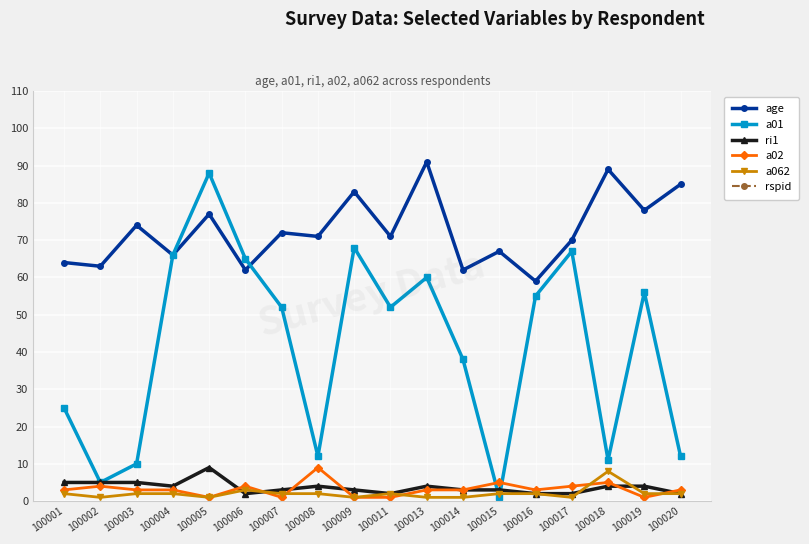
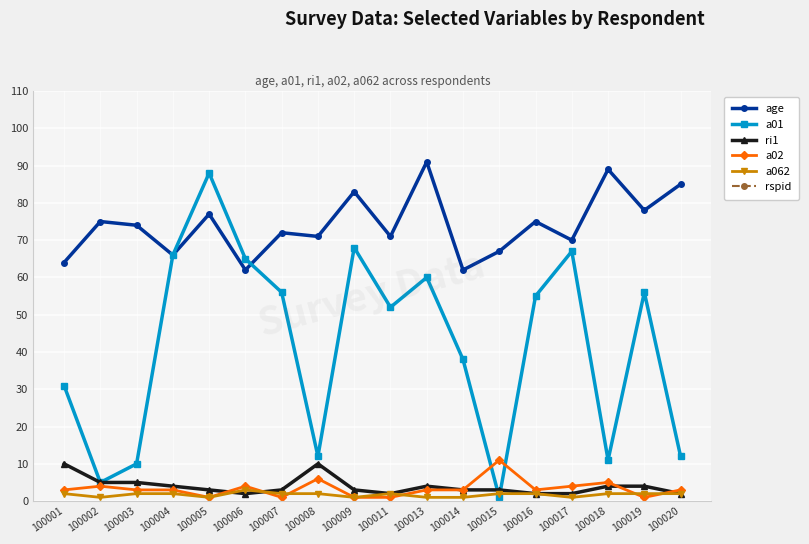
a01, 100001: 25 -> 31
ri1, 100001: 5 -> 10
age, 100002: 63 -> 75
ri1, 100005: 9 -> 3
a01, 100007: 52 -> 56
ri1, 100008: 4 -> 10
a02, 100008: 9 -> 6
a02, 100015: 5 -> 11
age, 100016: 59 -> 75
a062, 100018: 8 -> 2
